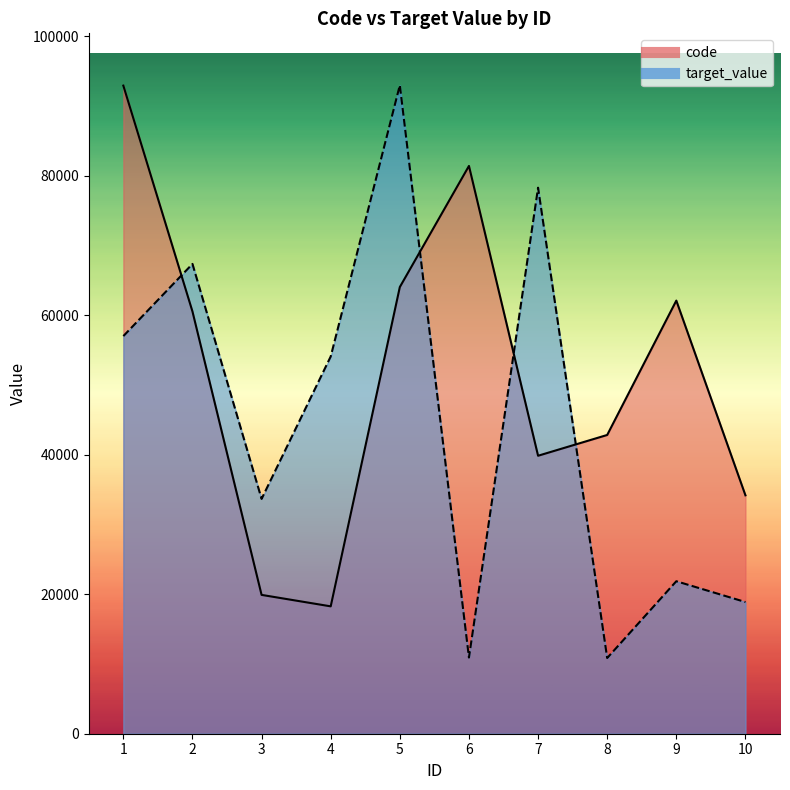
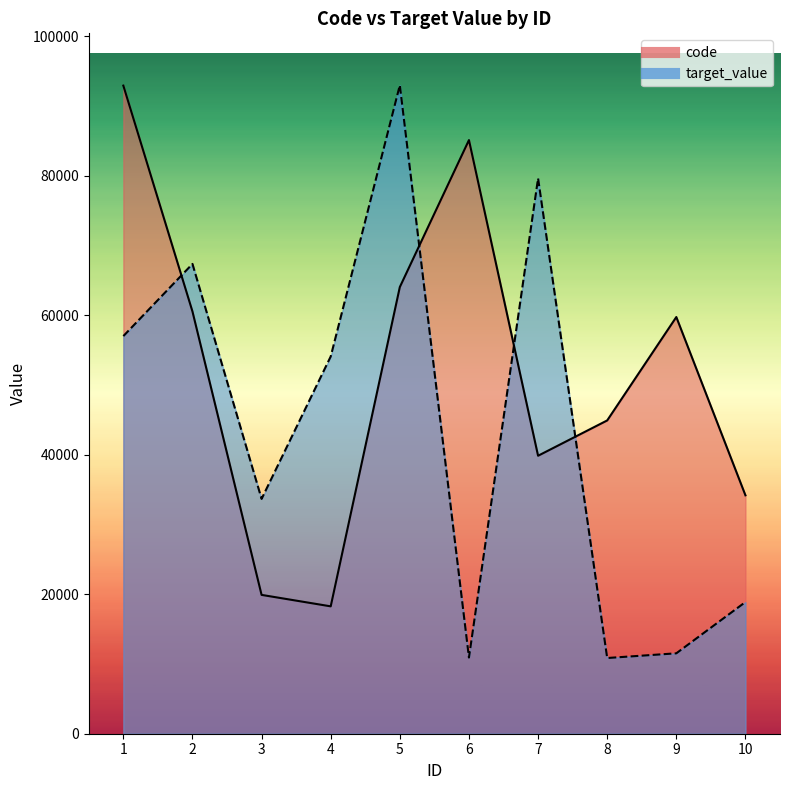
code, 6: 81000 -> 85000
target_value, 7: 78000 -> 80000
code, 8: 43000 -> 45000
code, 9: 62000 -> 60000
target_value, 9: 22000 -> 12000
